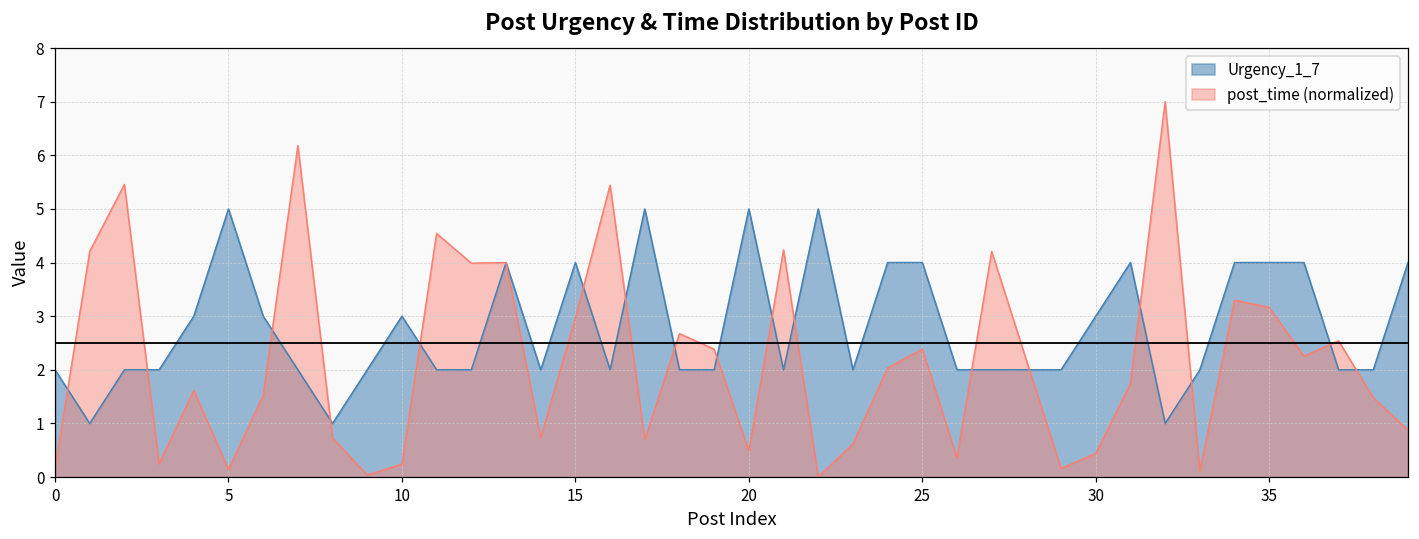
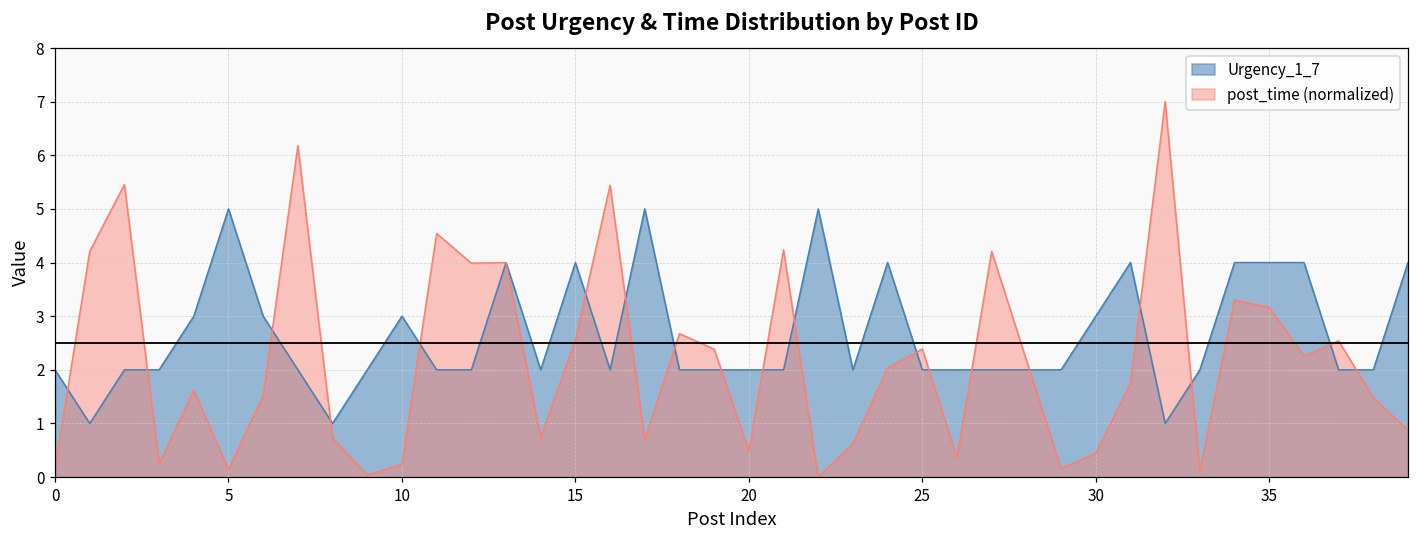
post_time (normalized), 15: 3.0 -> 2.6
Urgency_1_7, 20: 5 -> 2
Urgency_1_7, 25: 4 -> 2
